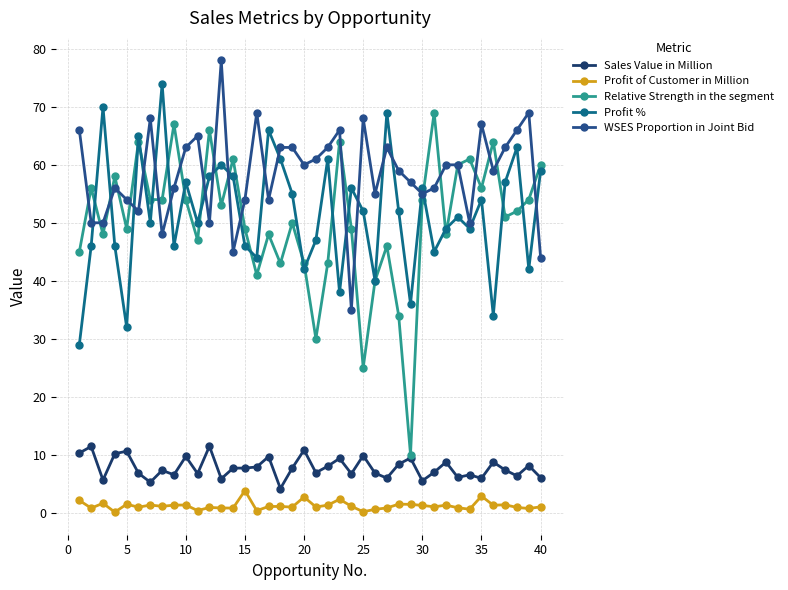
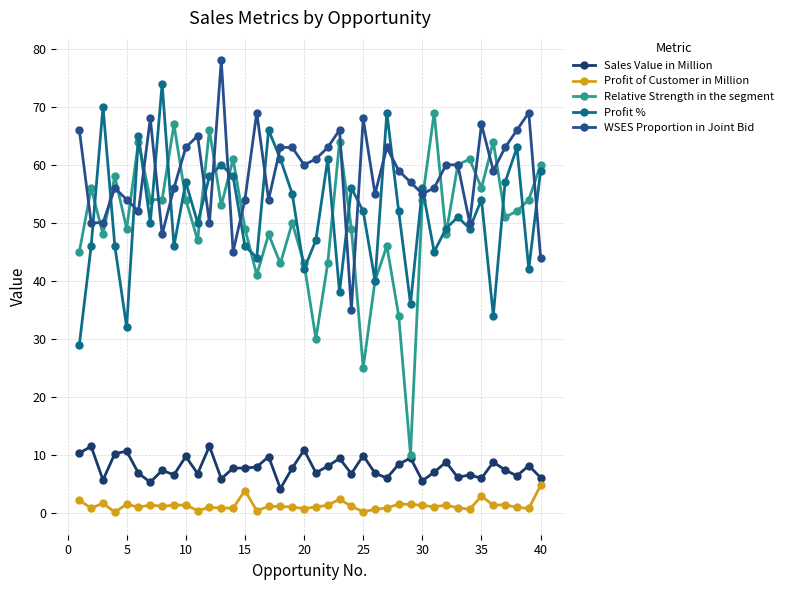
Profit of Customer in Million, 20: 3 -> 1
Profit of Customer in Million, 40: 1 -> 5
